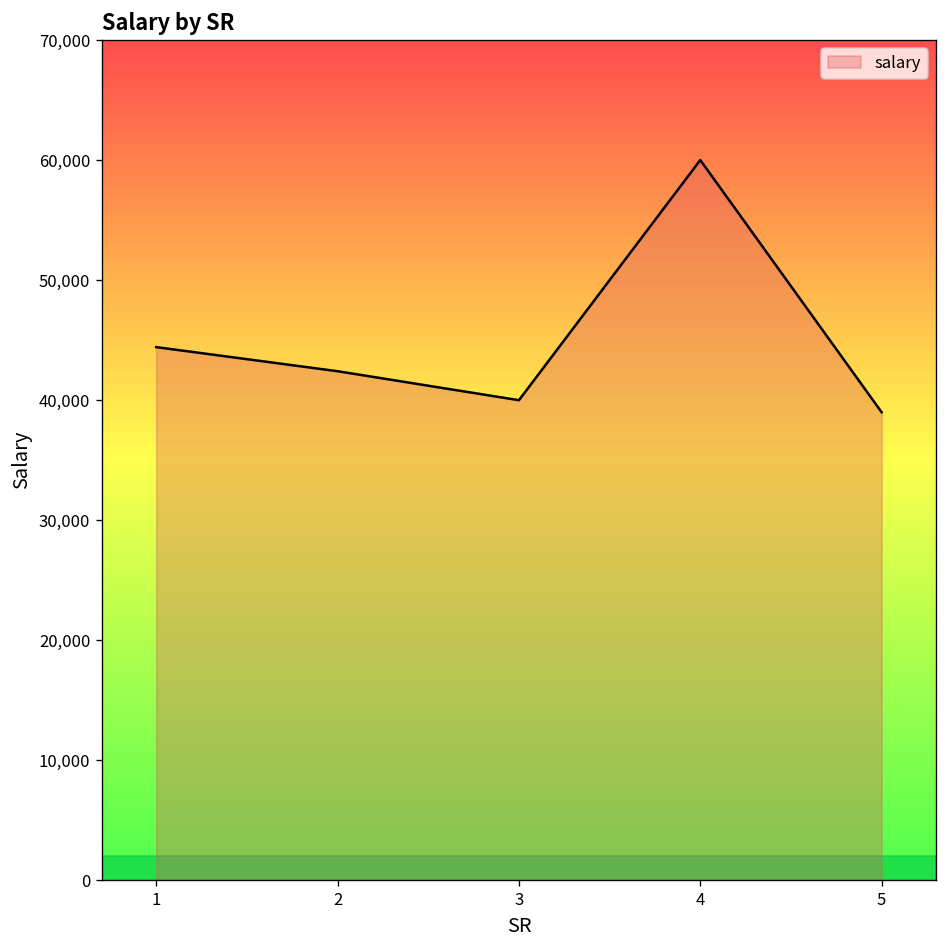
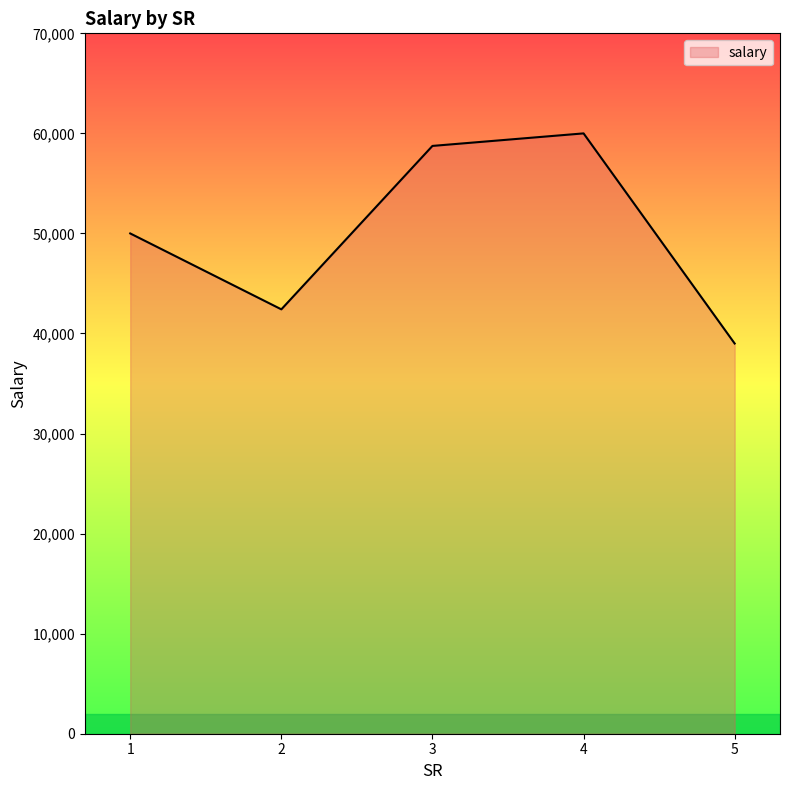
1: 44,400 -> 50,000
3: 40,000 -> 58,700
